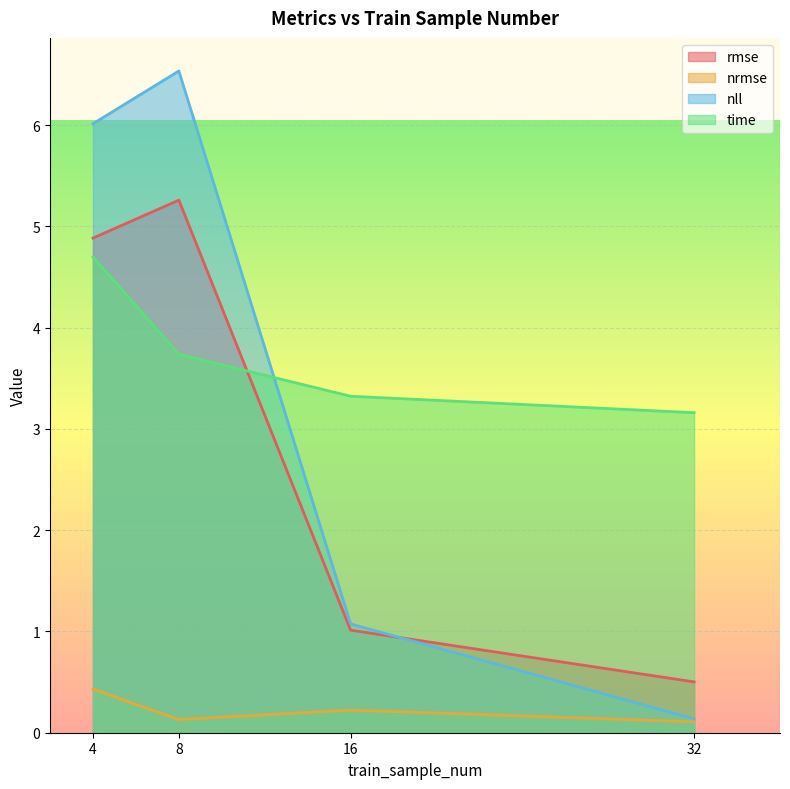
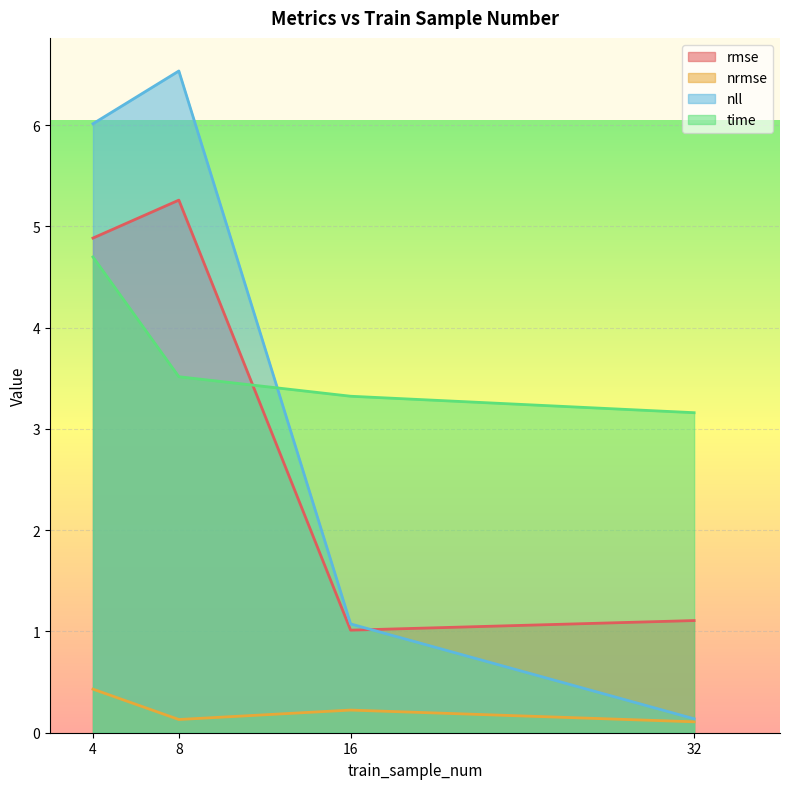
time, 8: 3.74 -> 3.52
rmse, 32: 0.50 -> 1.11
